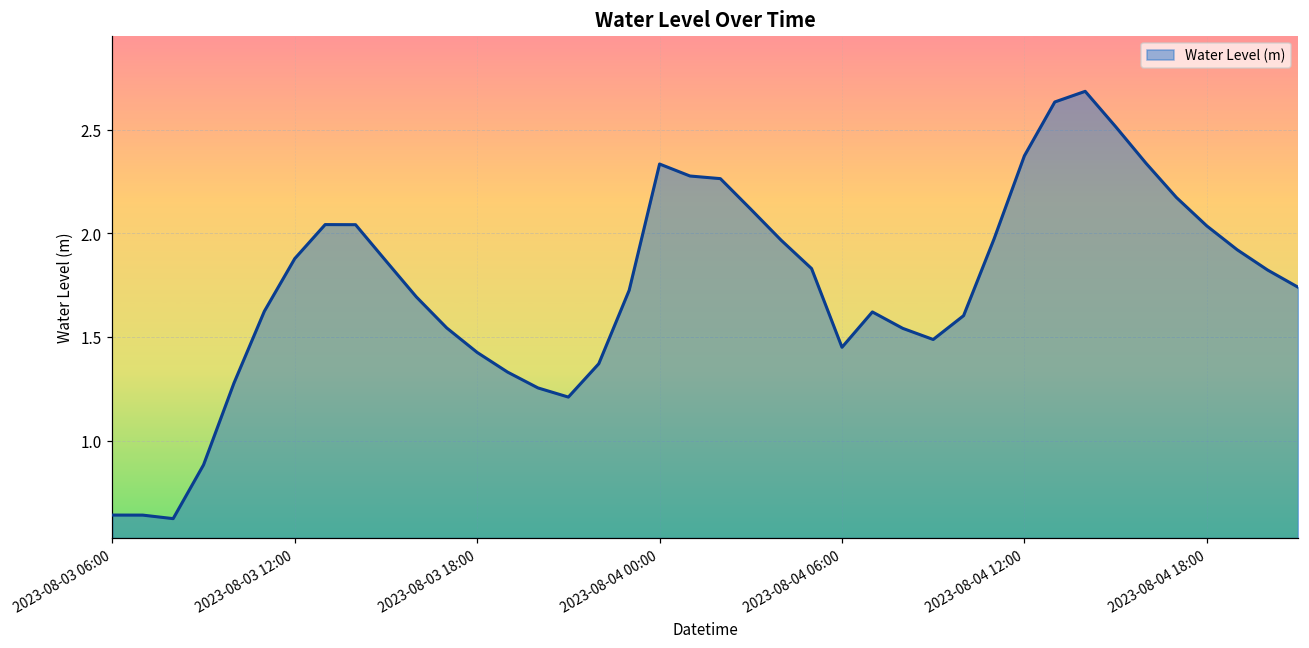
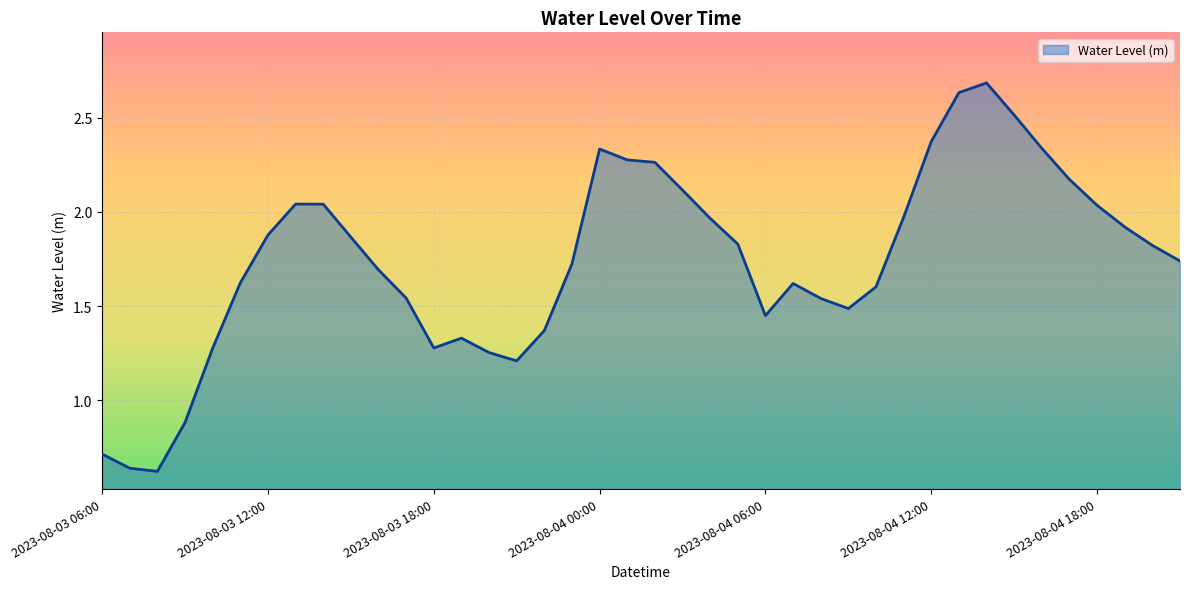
2023-08-03 06:00: 0.64 -> 0.72
2023-08-03 18:00: 1.43 -> 1.28
